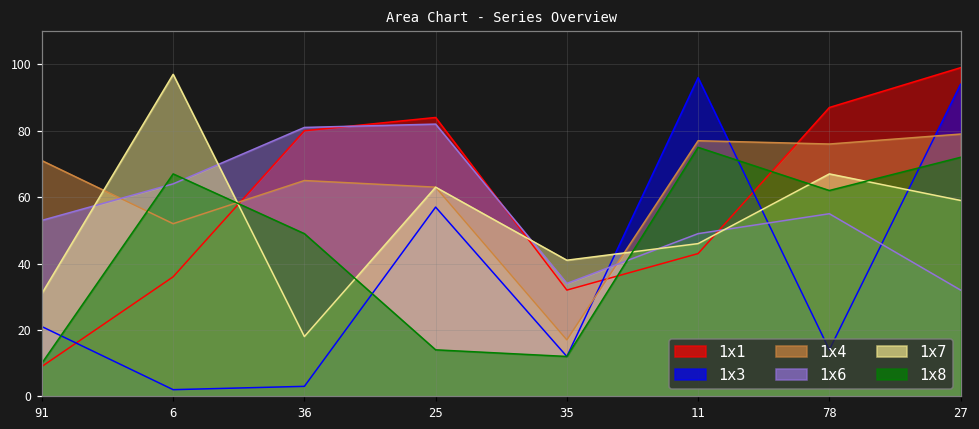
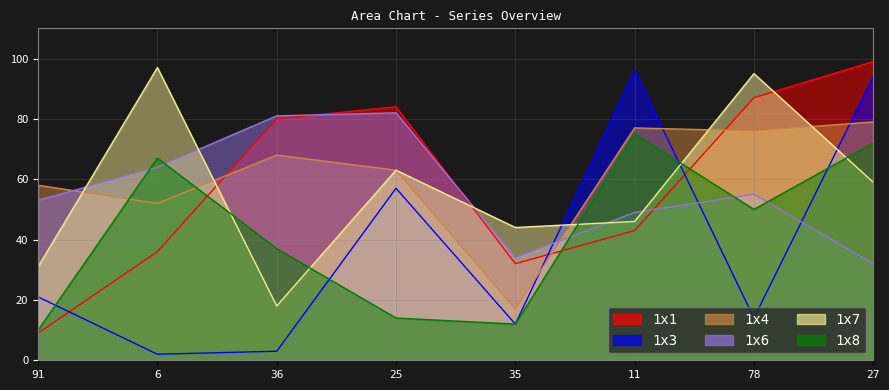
1x4, 91: 71 -> 58
1x4, 36: 65 -> 68
1x8, 36: 49 -> 37
1x7, 35: 41 -> 44
1x7, 78: 67 -> 95
1x8, 78: 62 -> 50
